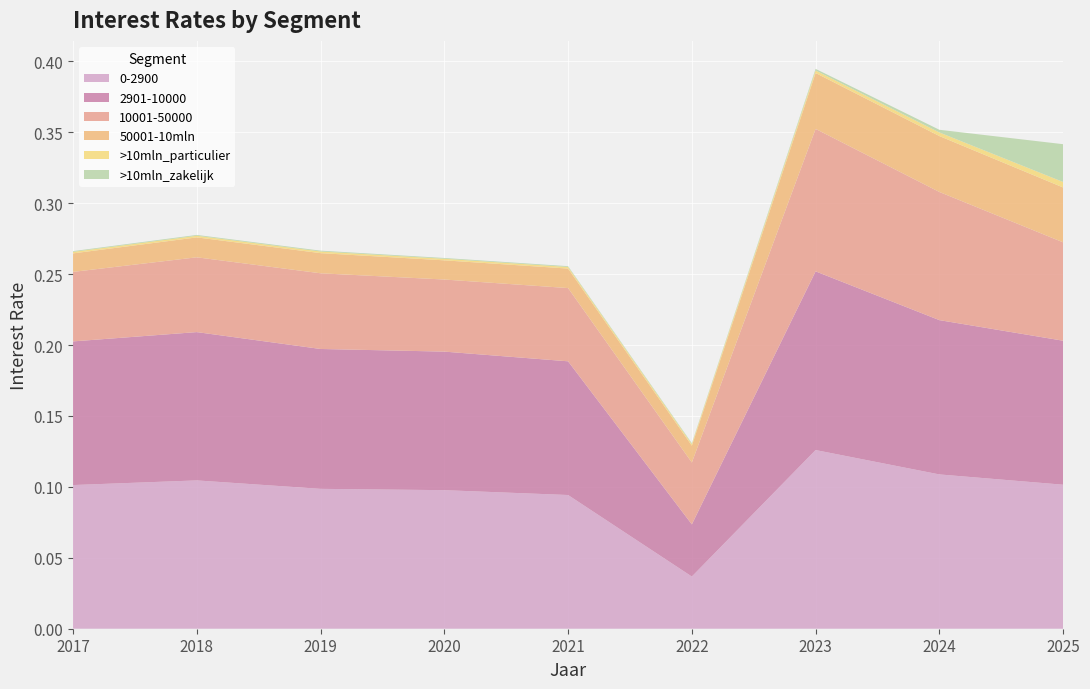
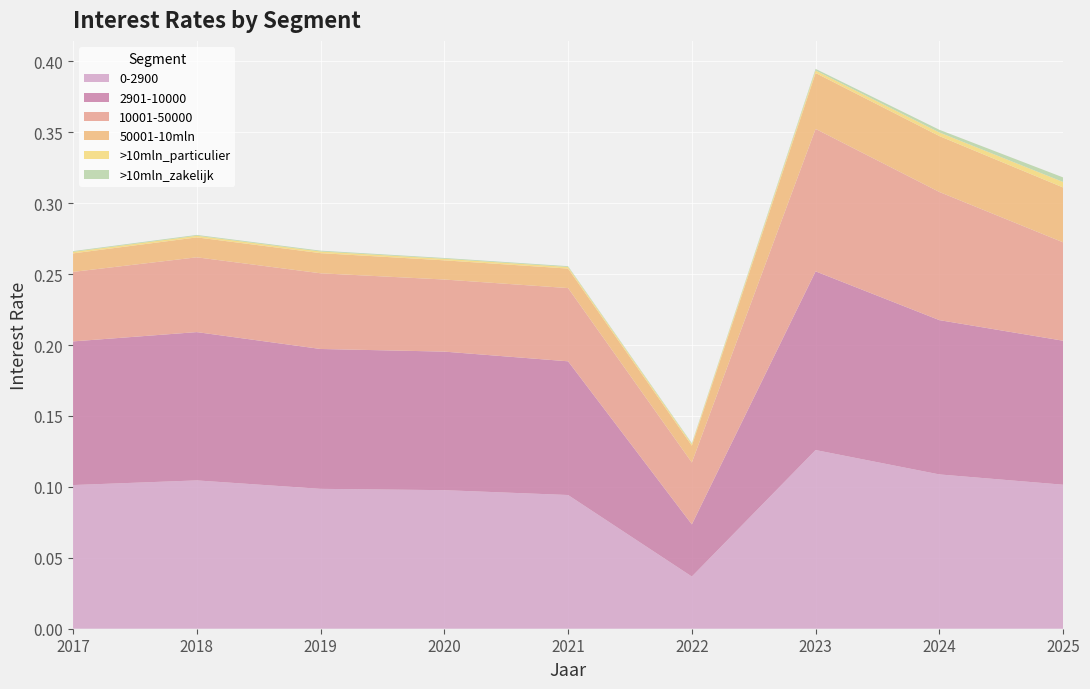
>10mln_zakelijk, 2025: 0.027 -> 0.003
